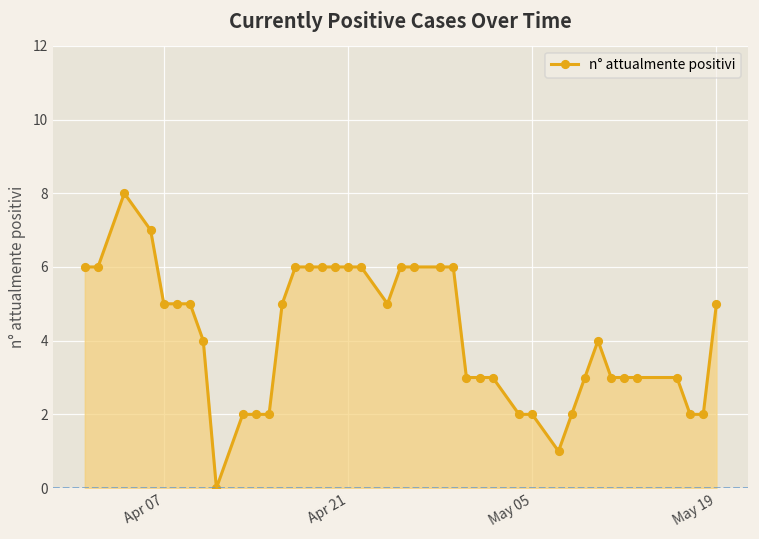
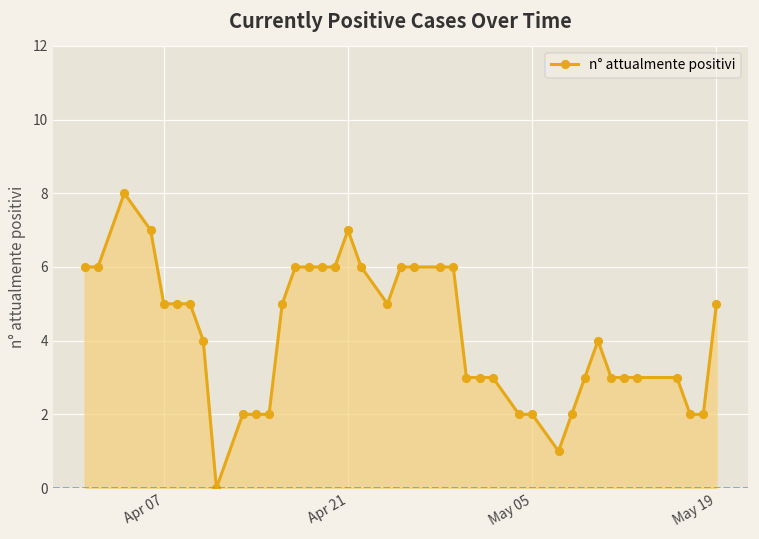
Apr 21: 6 -> 7
